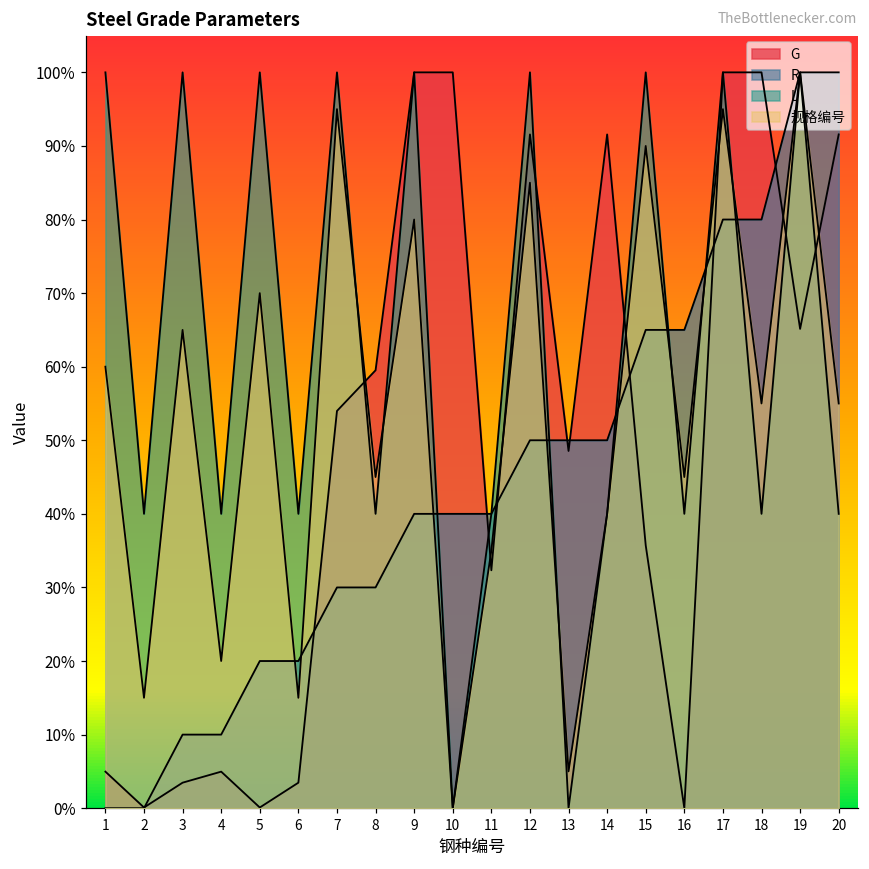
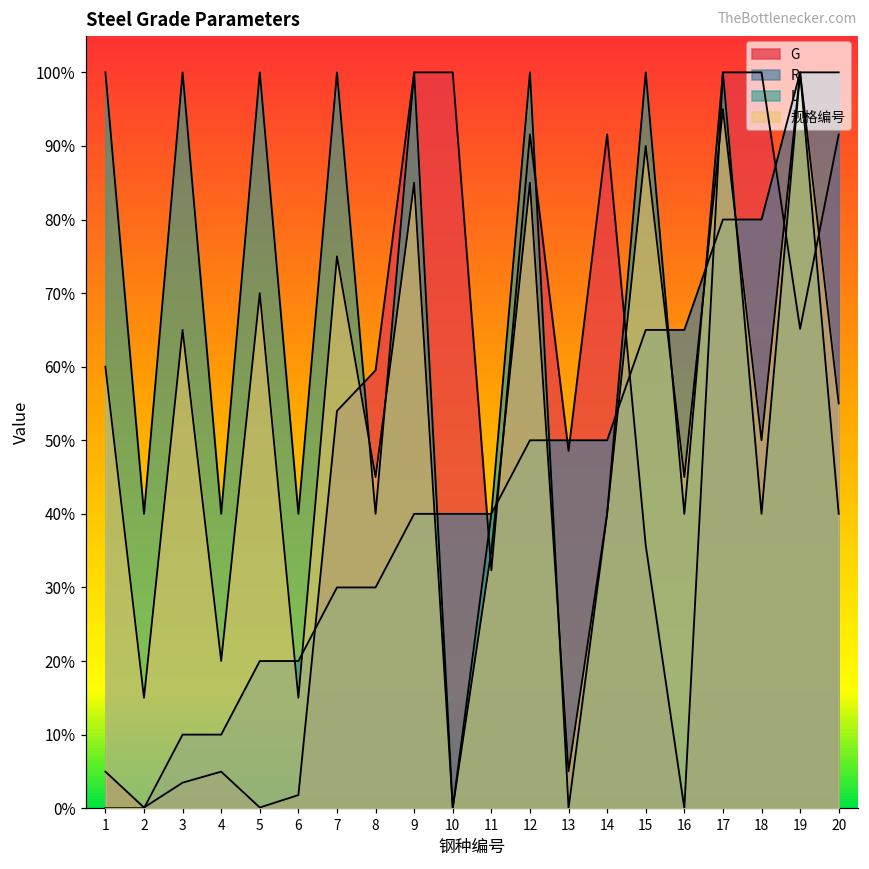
G, 6: 3% -> 2%
规格编号, 7: 95% -> 75%
规格编号, 9: 80% -> 85%
规格编号, 18: 55% -> 50%
